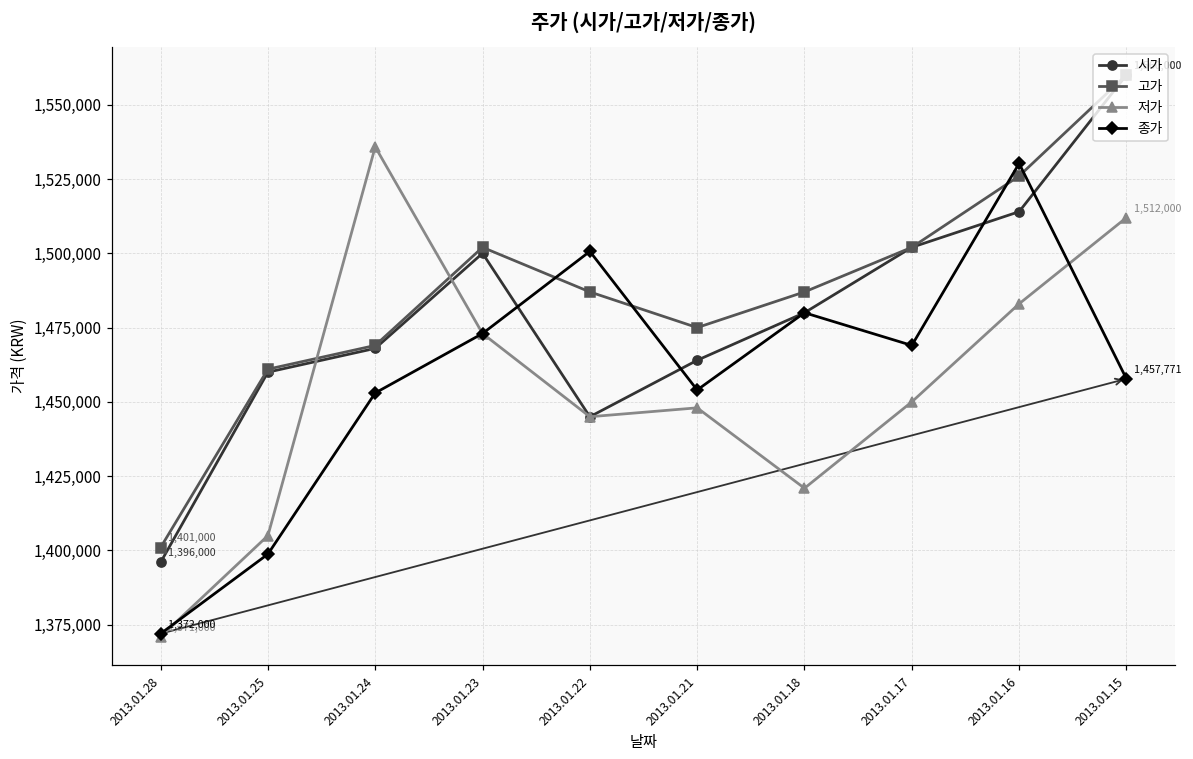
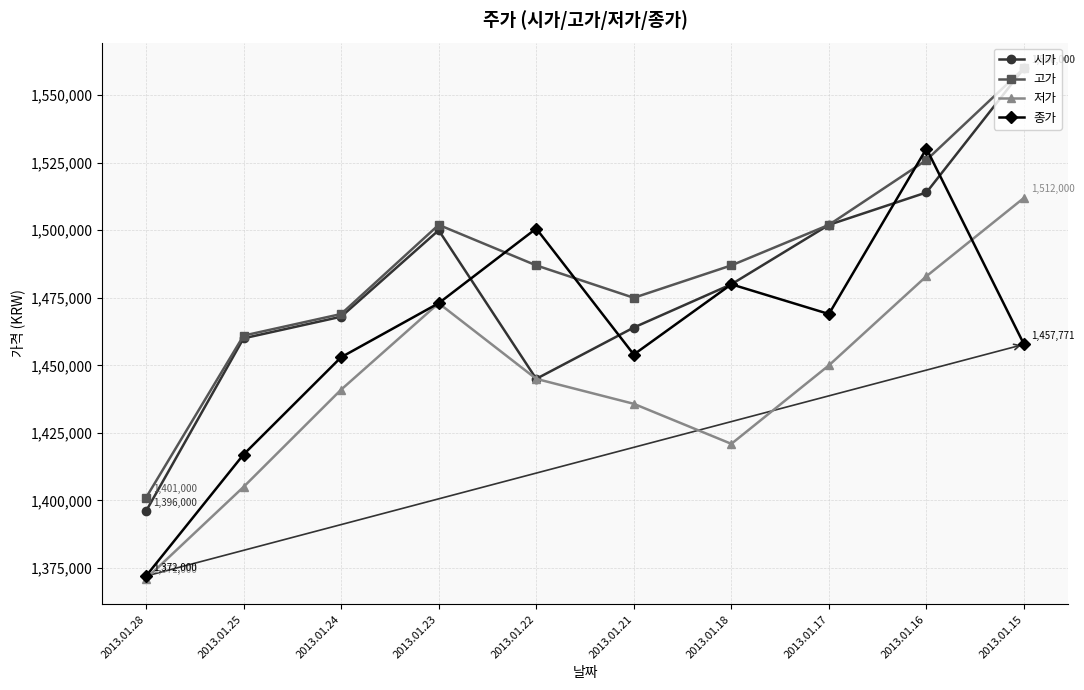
종가, 2013.01.25: 1,399,000 -> 1,417,000
저가, 2013.01.24: 1,536,000 -> 1,441,000
저가, 2013.01.21: 1,448,000 -> 1,436,000
